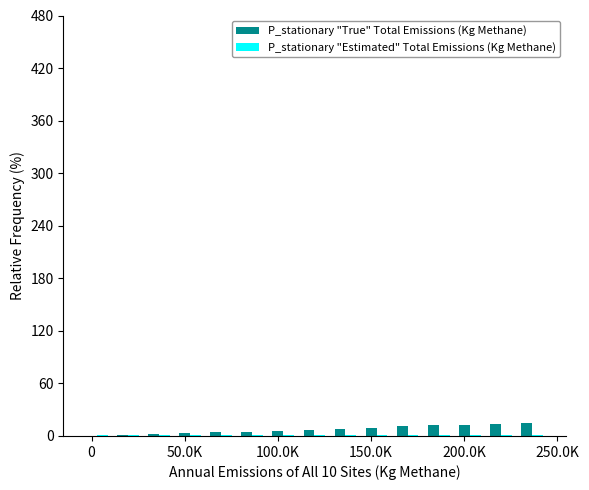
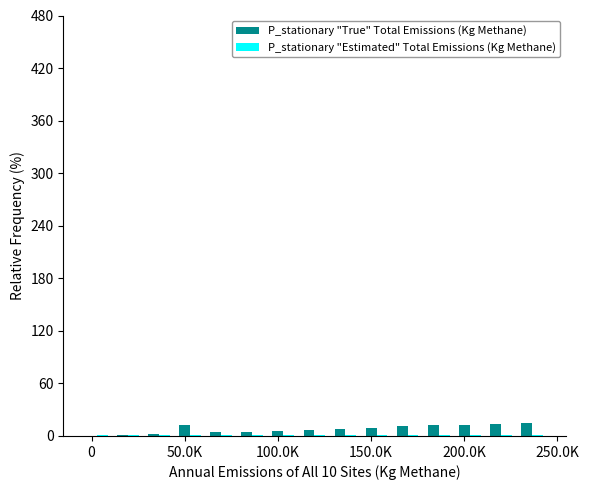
P_stationary "True" Total Emissions (Kg Methane), 50.0K: 0 -> 10
